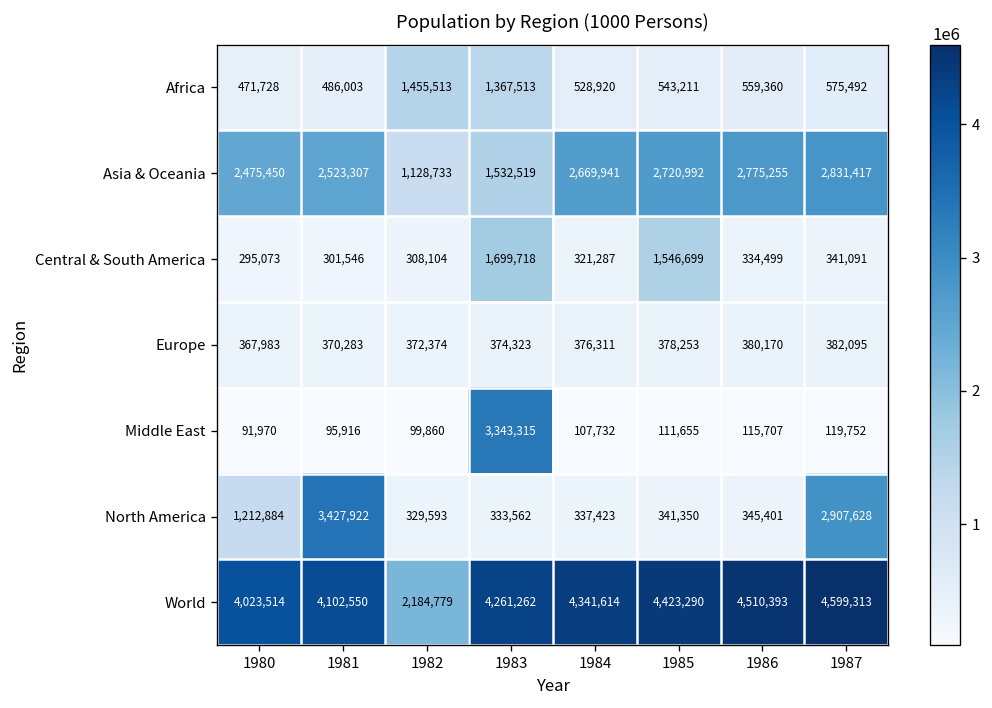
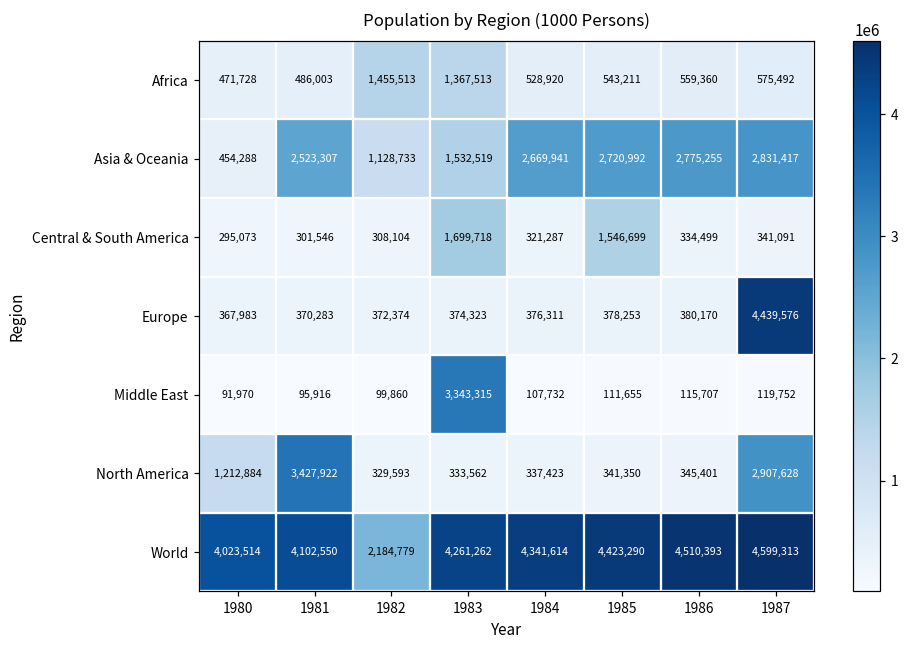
Asia & Oceania, 1980: 2,475,450 -> 454,288
Europe, 1987: 382,095 -> 4,439,576
